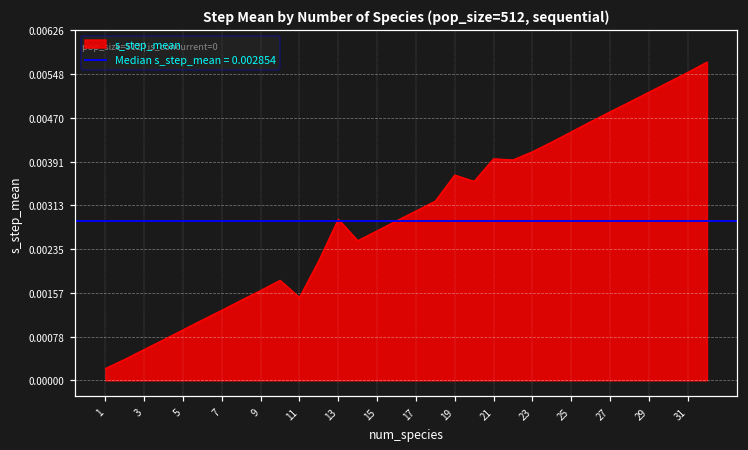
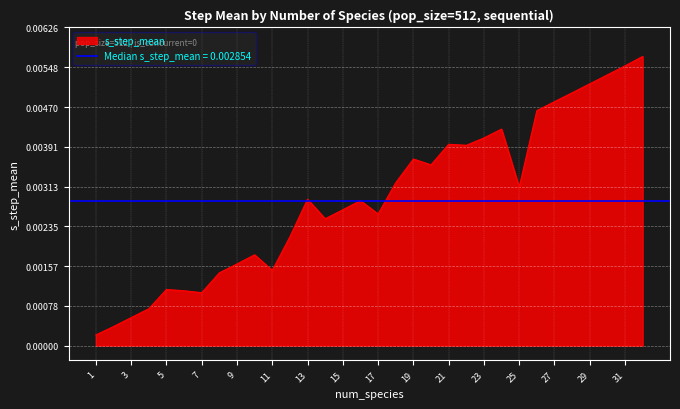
5: 0.0009 -> 0.0011
7: 0.0013 -> 0.0010
17: 0.0030 -> 0.0026
25: 0.0044 -> 0.0031
